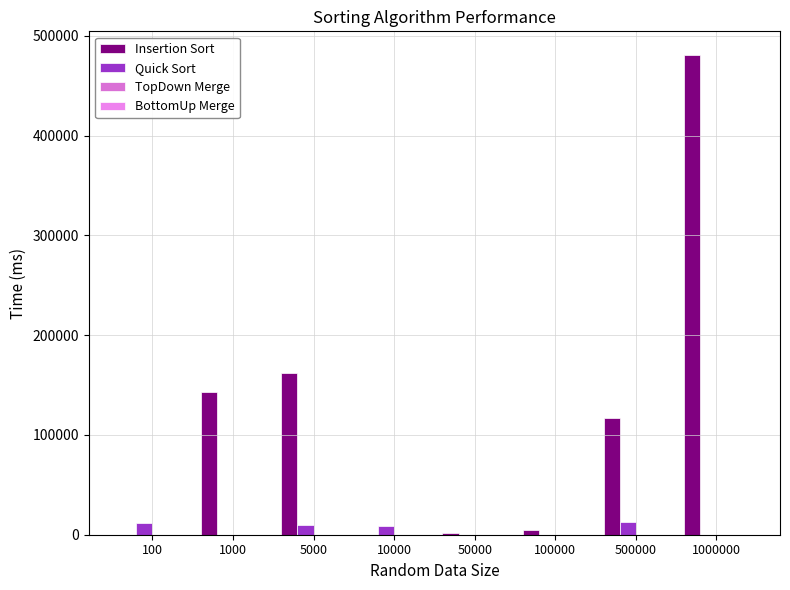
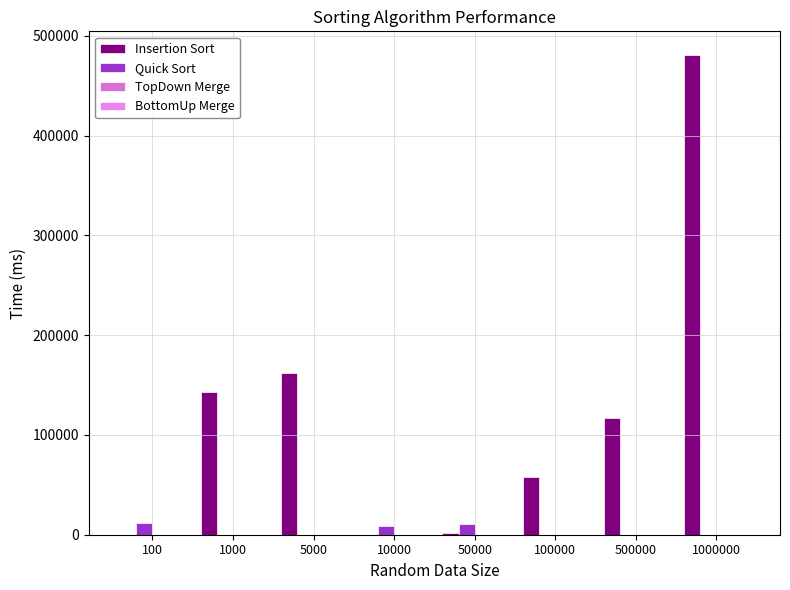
Quick Sort, 5000: 10000 -> 0
Quick Sort, 50000: 0 -> 10000
Insertion Sort, 100000: 0 -> 60000
Quick Sort, 500000: 10000 -> 0
